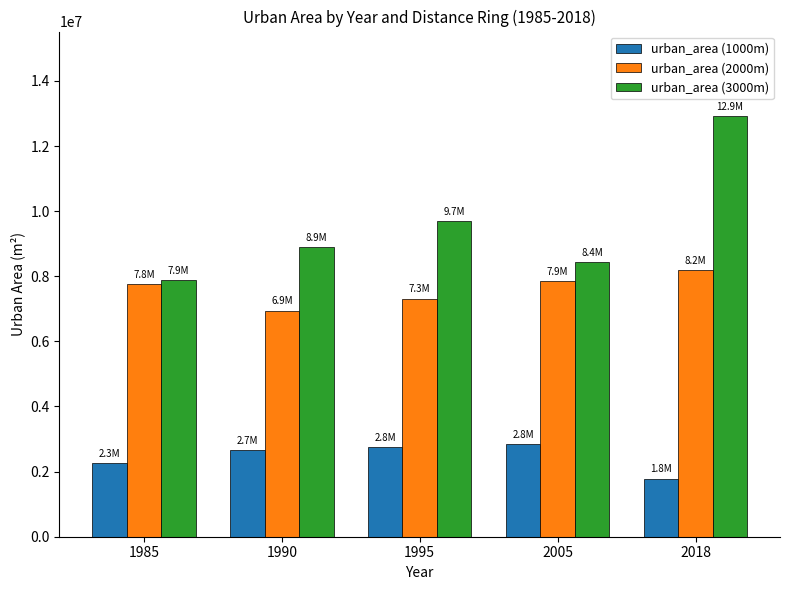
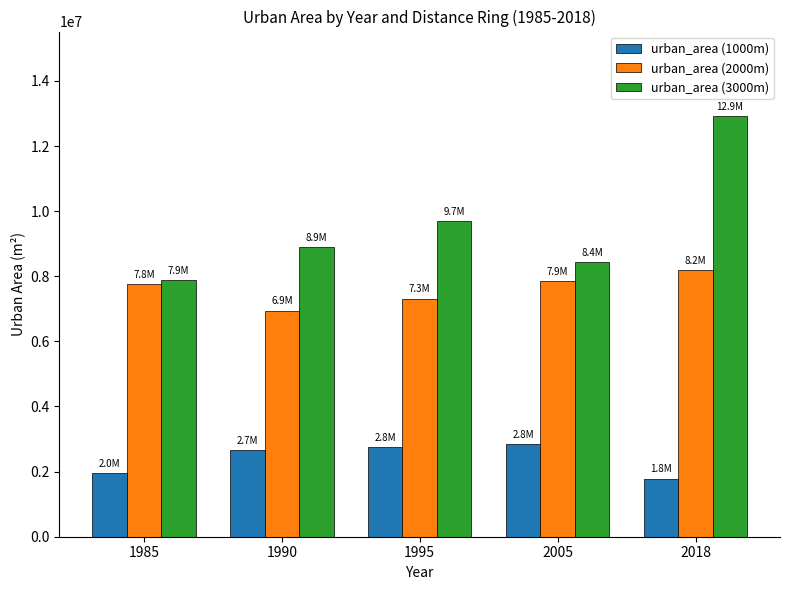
urban_area (1000m), 1985: 2.3M -> 2.0M
